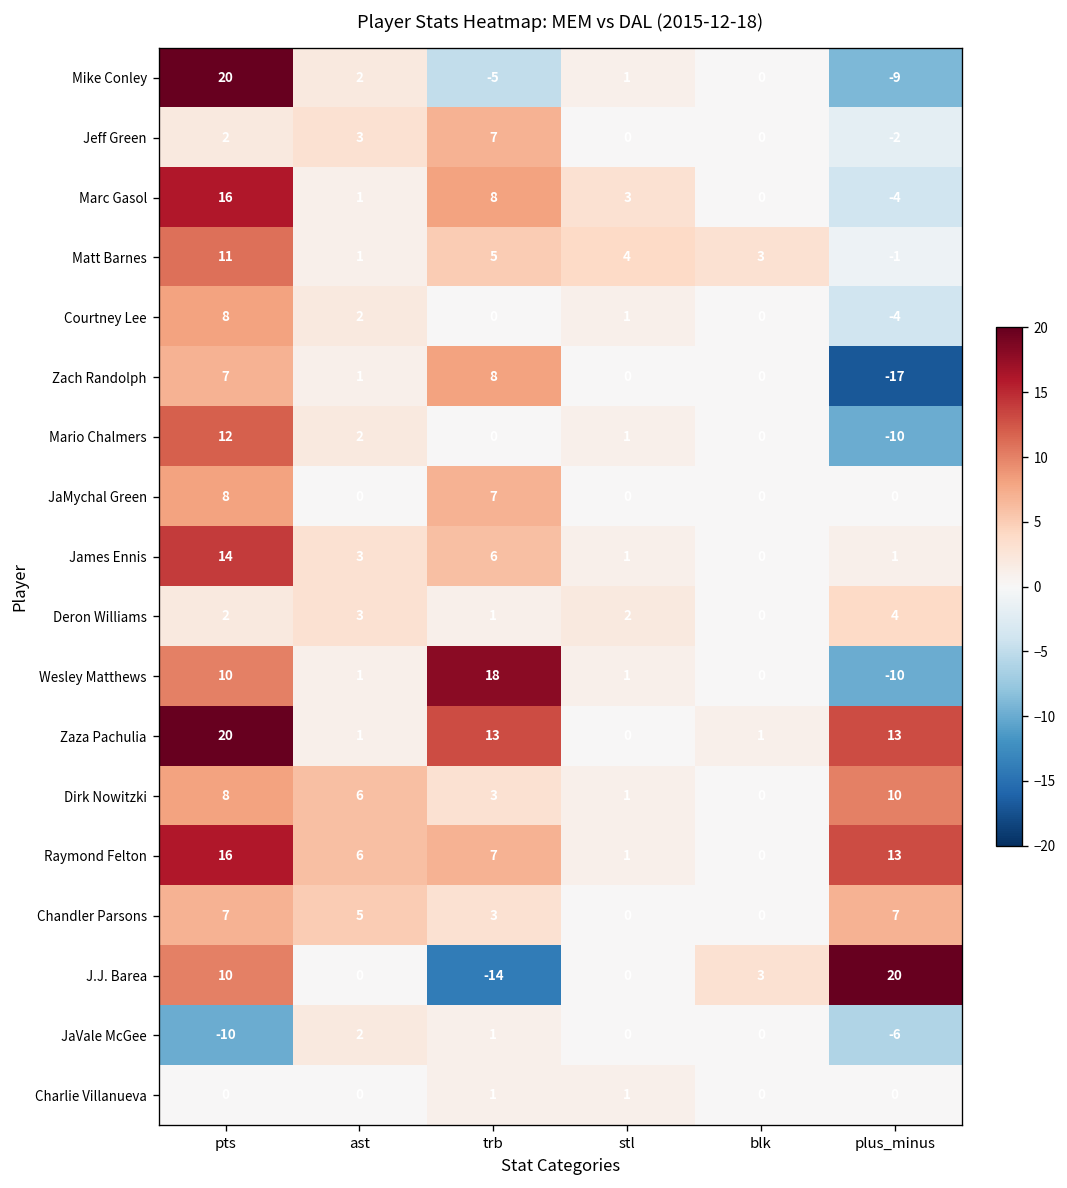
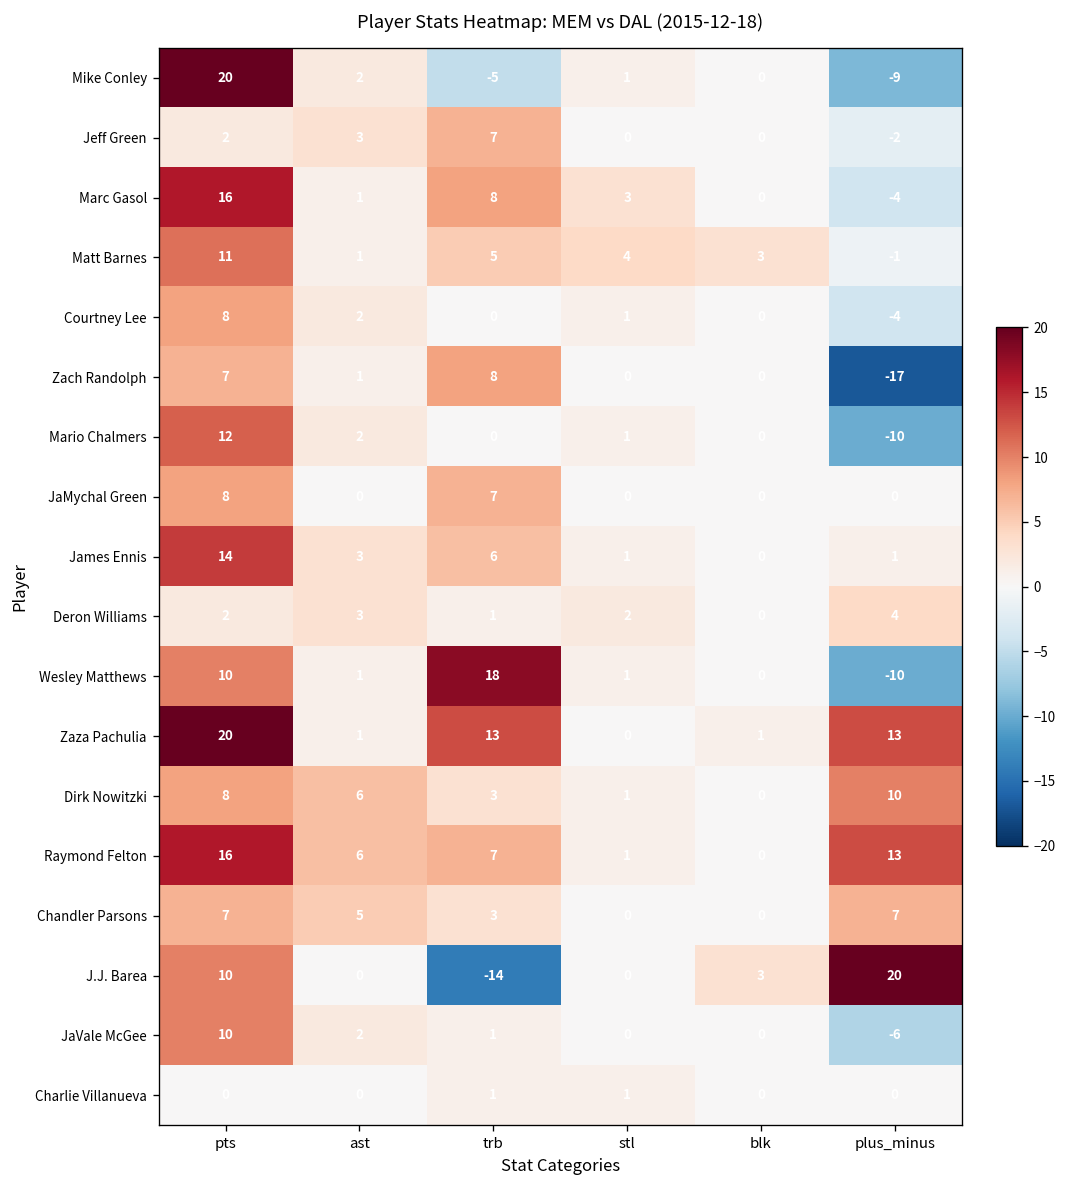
JaVale McGee, pts: -10 -> 10
